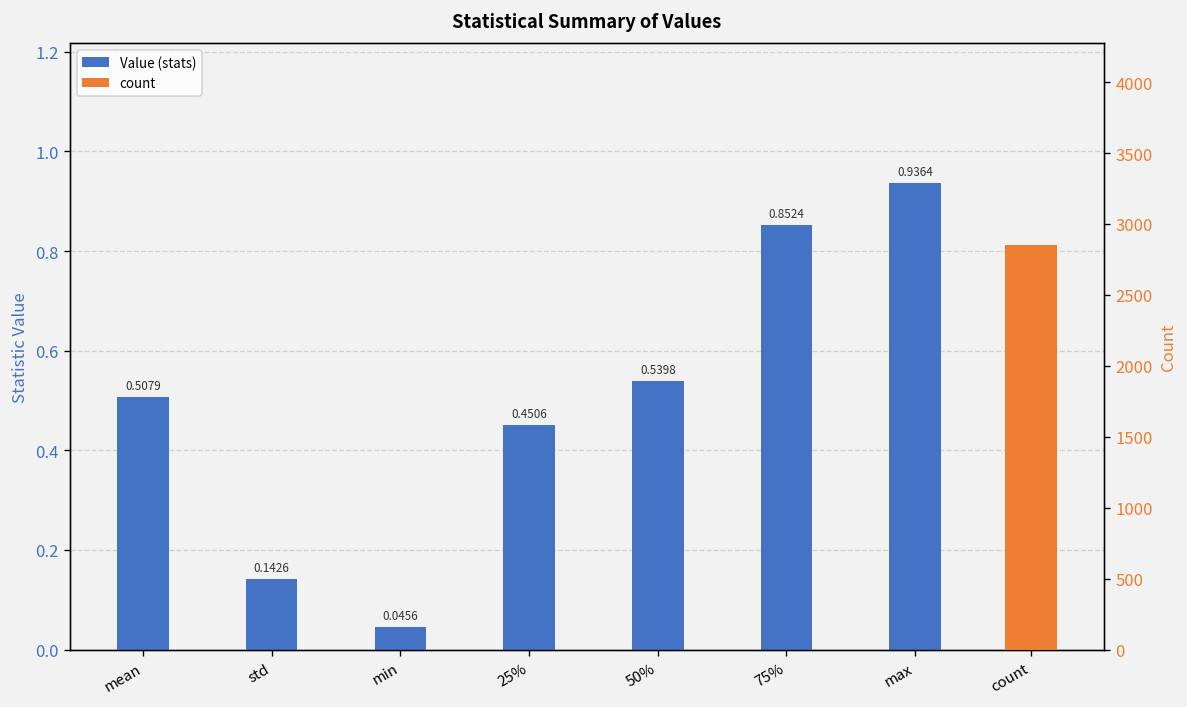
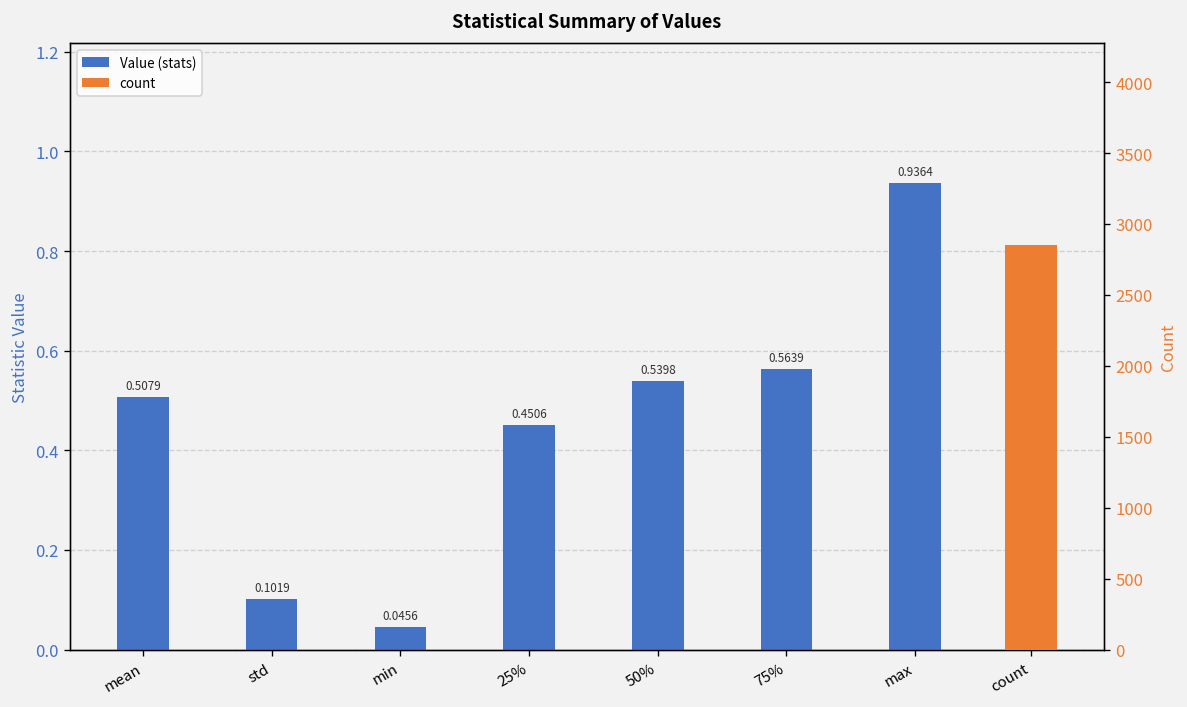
Value (stats), std: 0.1426 -> 0.1019
Value (stats), 75%: 0.8524 -> 0.5639
